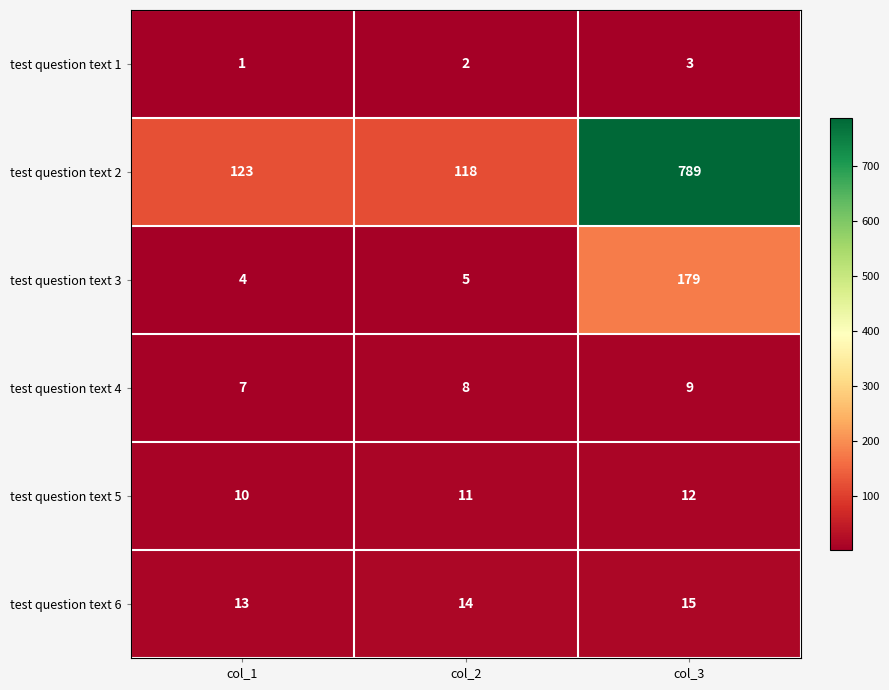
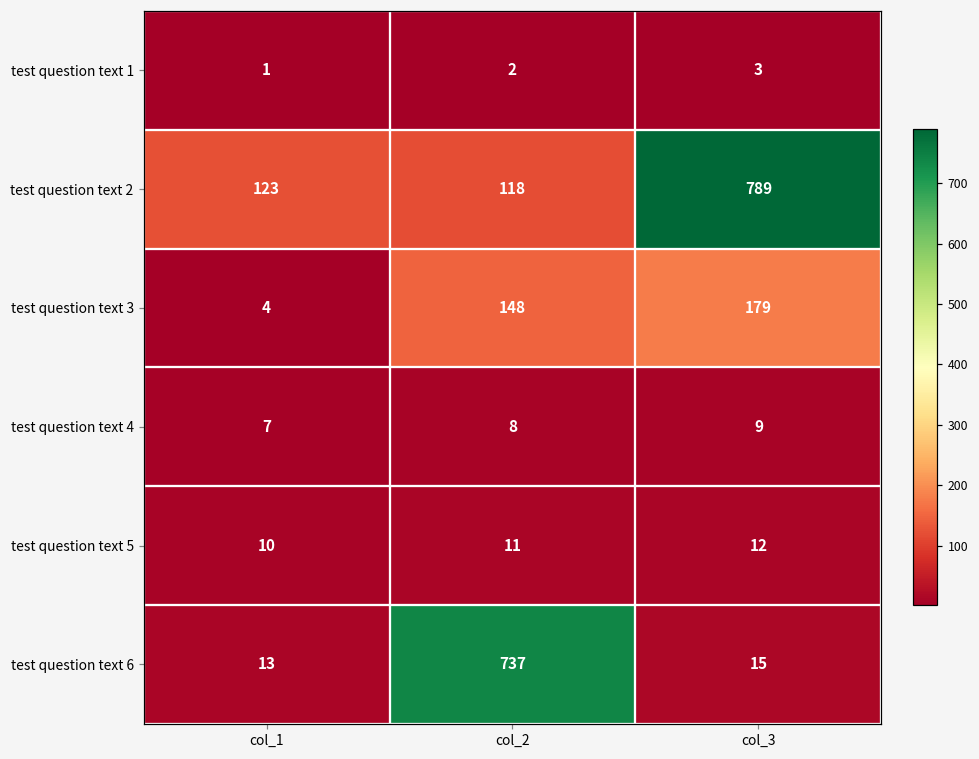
test question text 3, col_2: 5 -> 148
test question text 6, col_2: 14 -> 737
